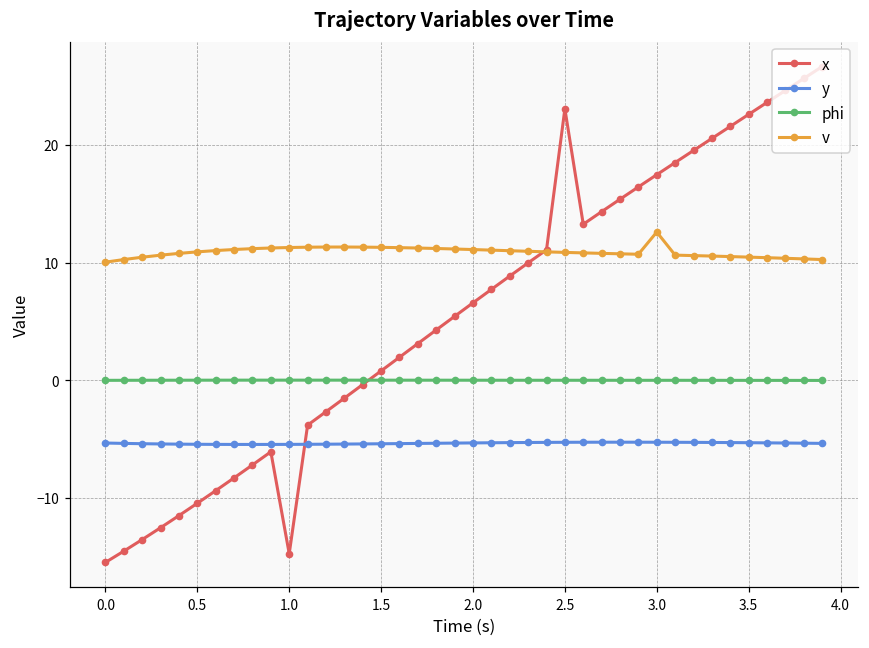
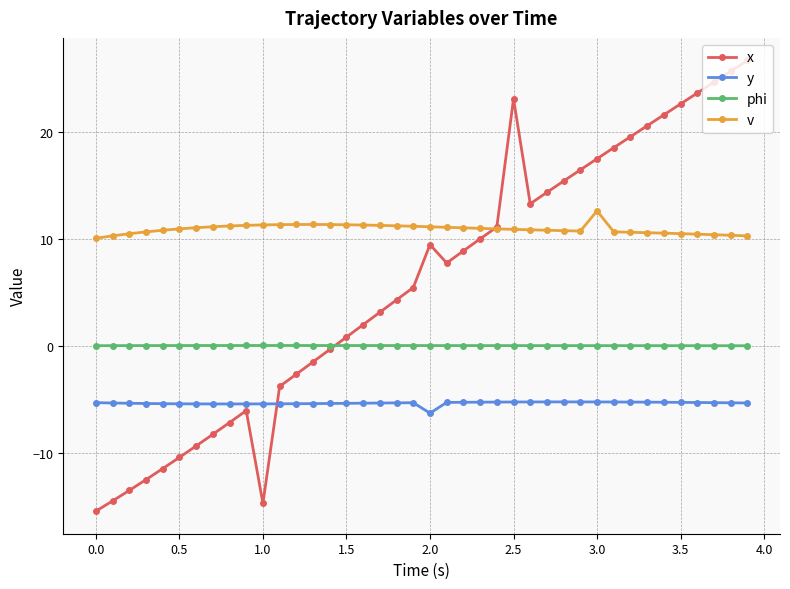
x, 2.0: 6.6 -> 9.4
y, 2.0: -5.3 -> -6.3
